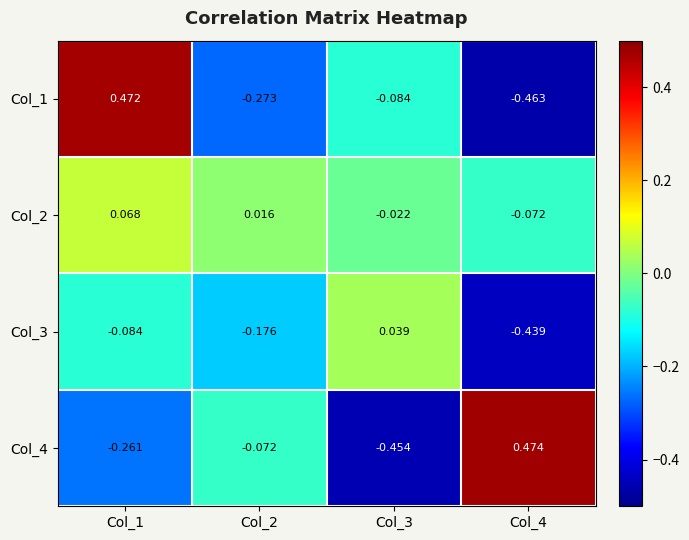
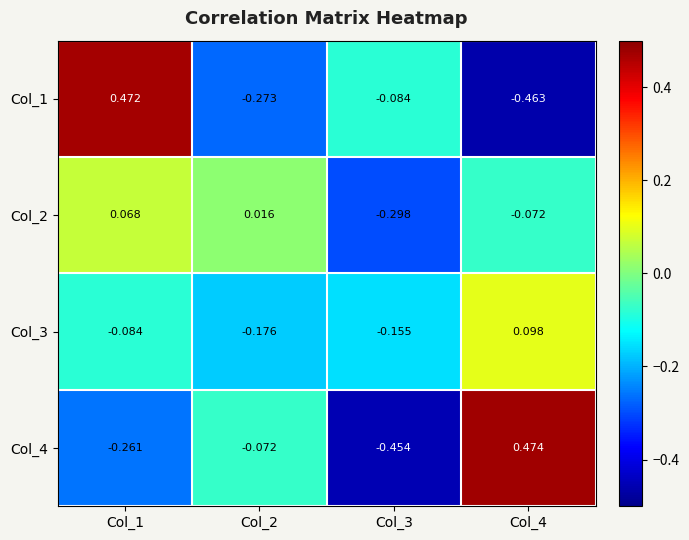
Col_2, Col_3: -0.022 -> -0.298
Col_3, Col_3: 0.039 -> -0.155
Col_3, Col_4: -0.439 -> 0.098
